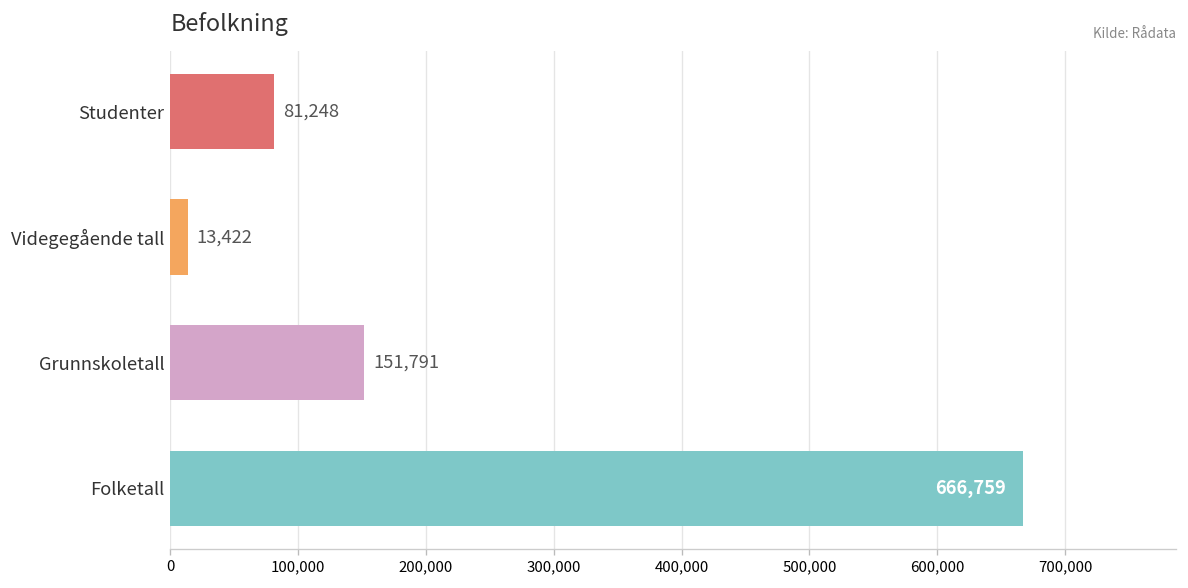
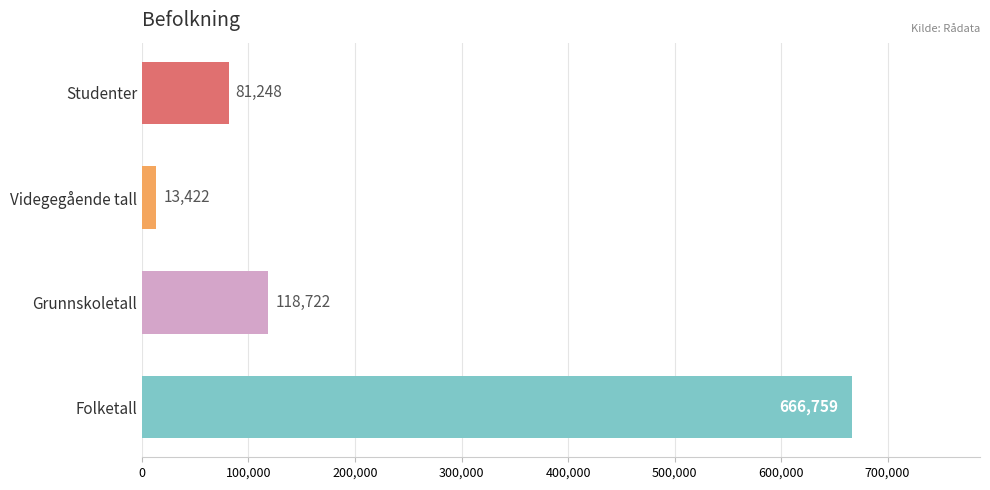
Grunnskoletall: 151,791 -> 118,722
